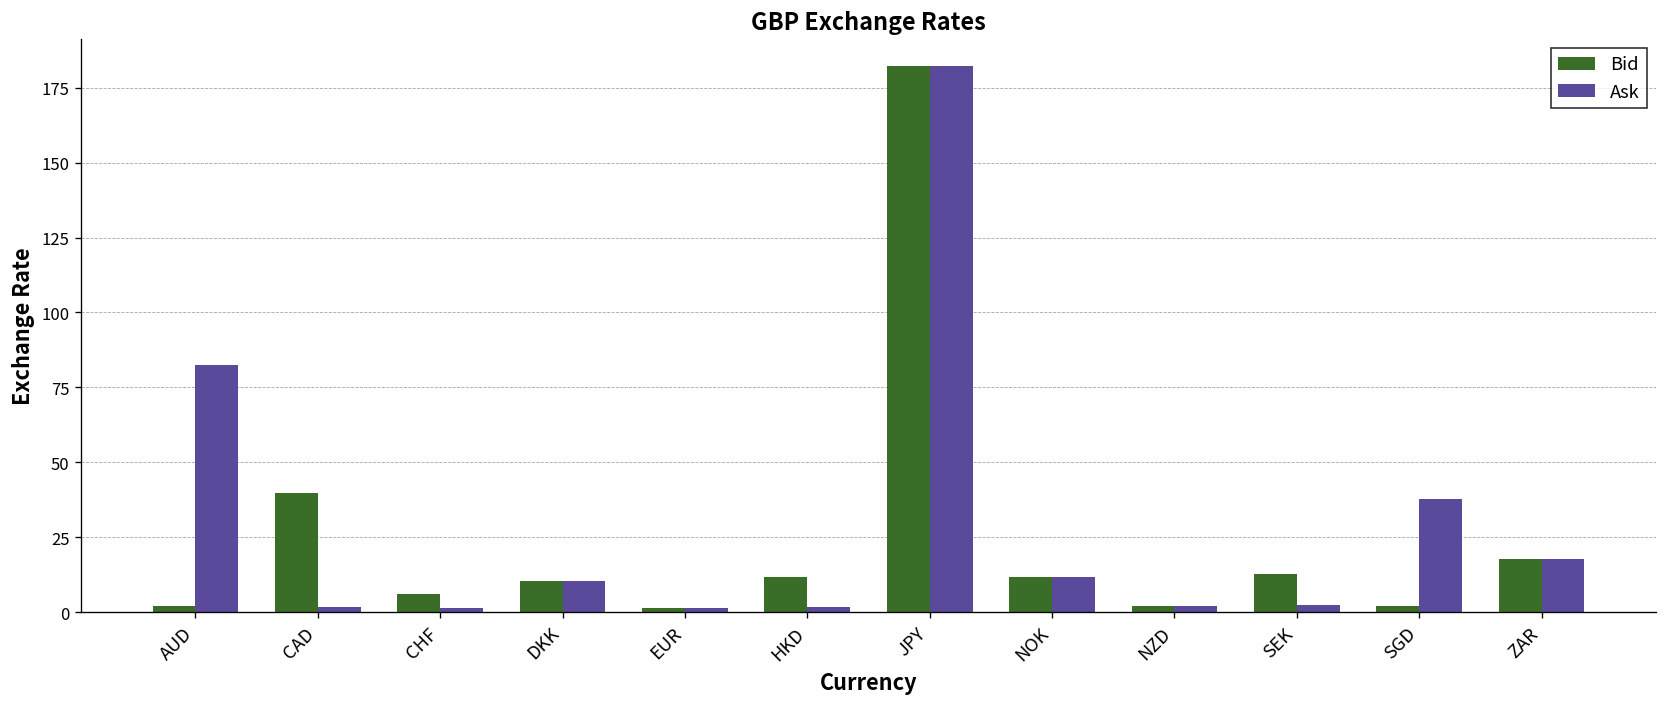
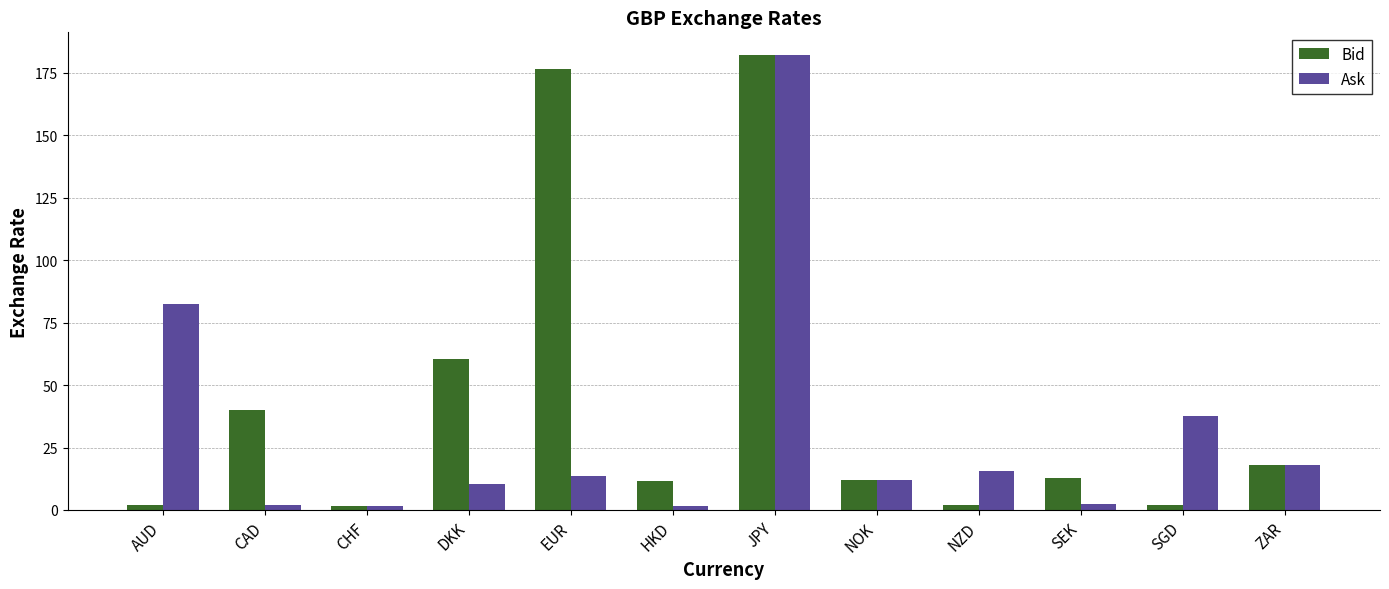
Bid, CHF: 6 -> 1
Bid, DKK: 10 -> 60
Bid, EUR: 1 -> 177
Ask, EUR: 1 -> 14
Ask, NZD: 2 -> 16
